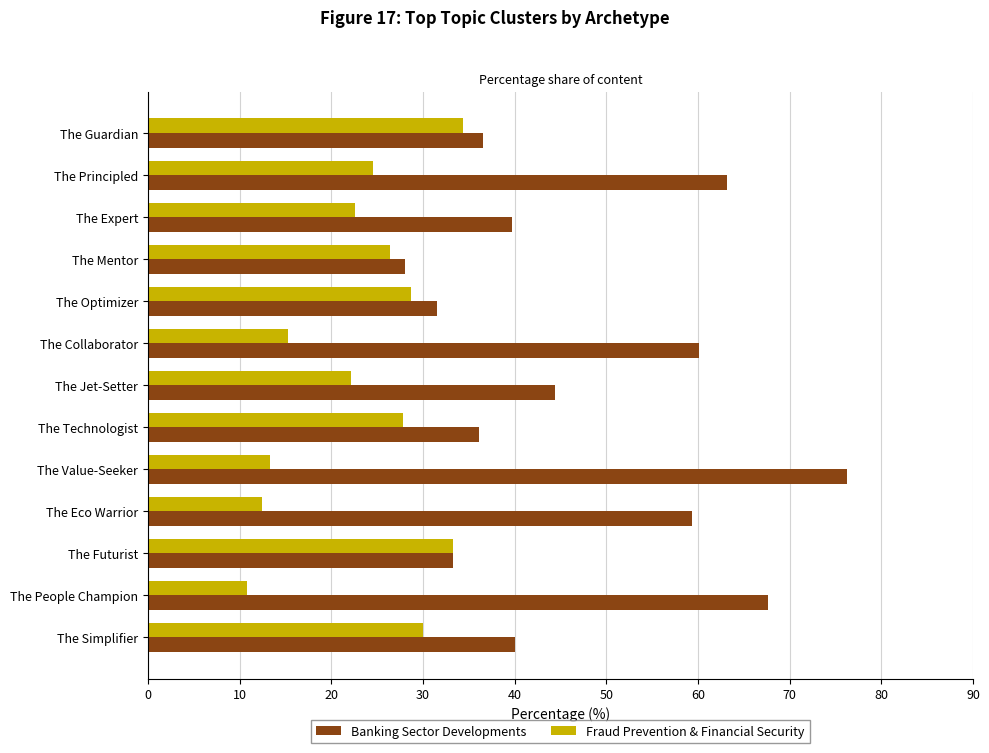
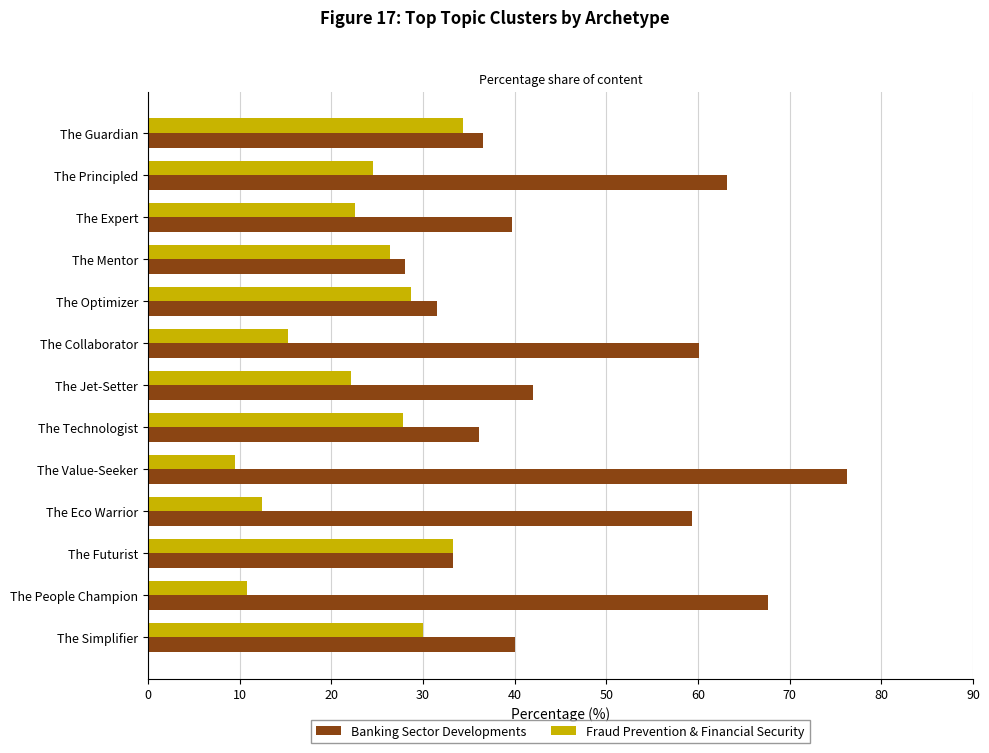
Banking Sector Developments, The Jet-Setter: 44 -> 42
Fraud Prevention & Financial Security, The Value-Seeker: 13 -> 10
